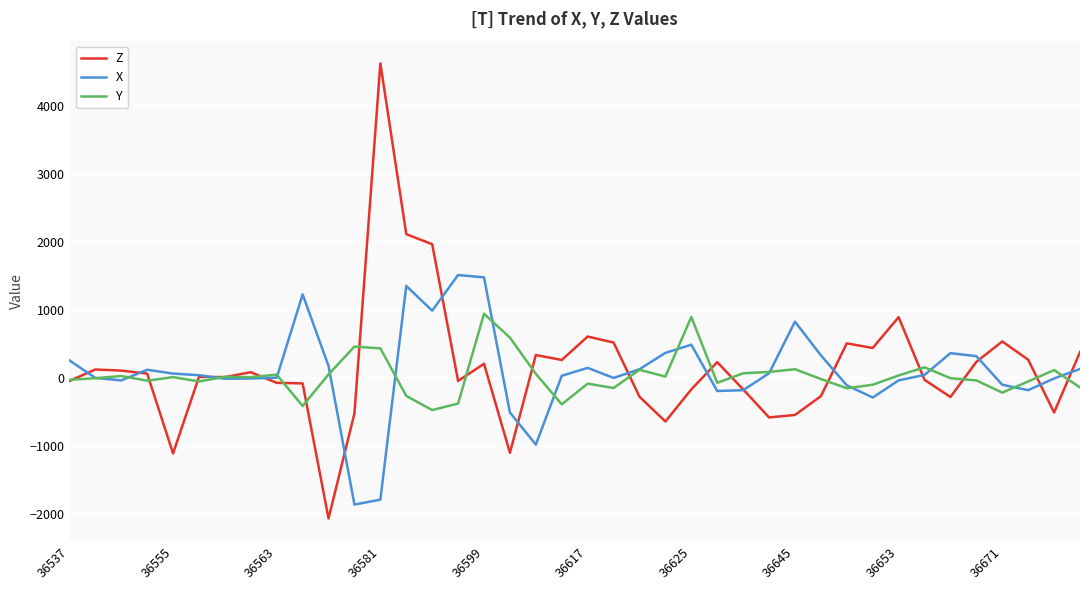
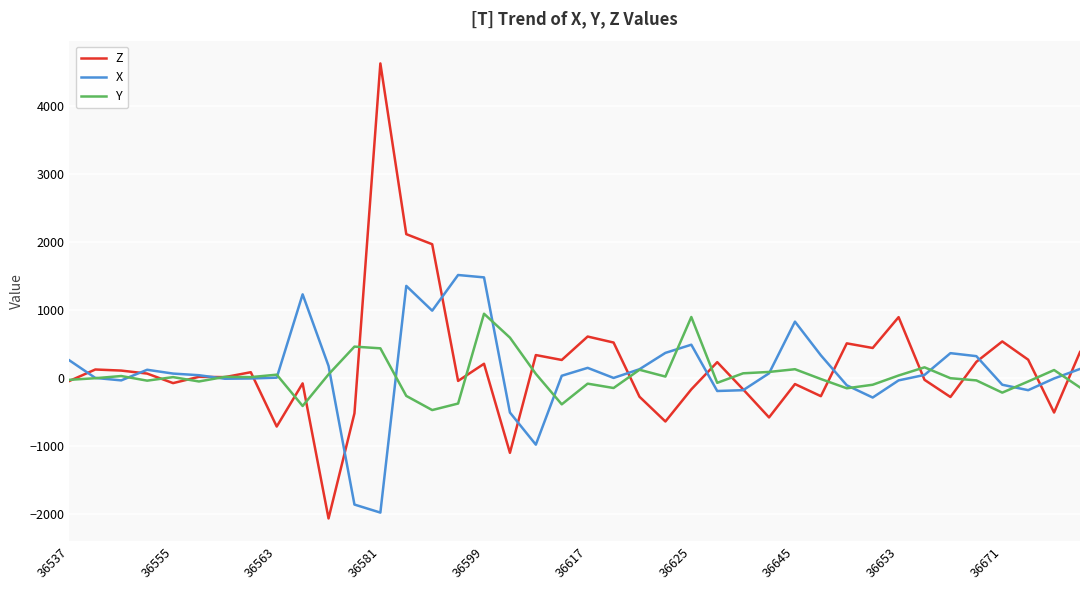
Z, 36555: -1100 -> -100
Z, 36563: -100 -> -700
X, 36581: -1800 -> -2000
Z, 36645: -500 -> -100
